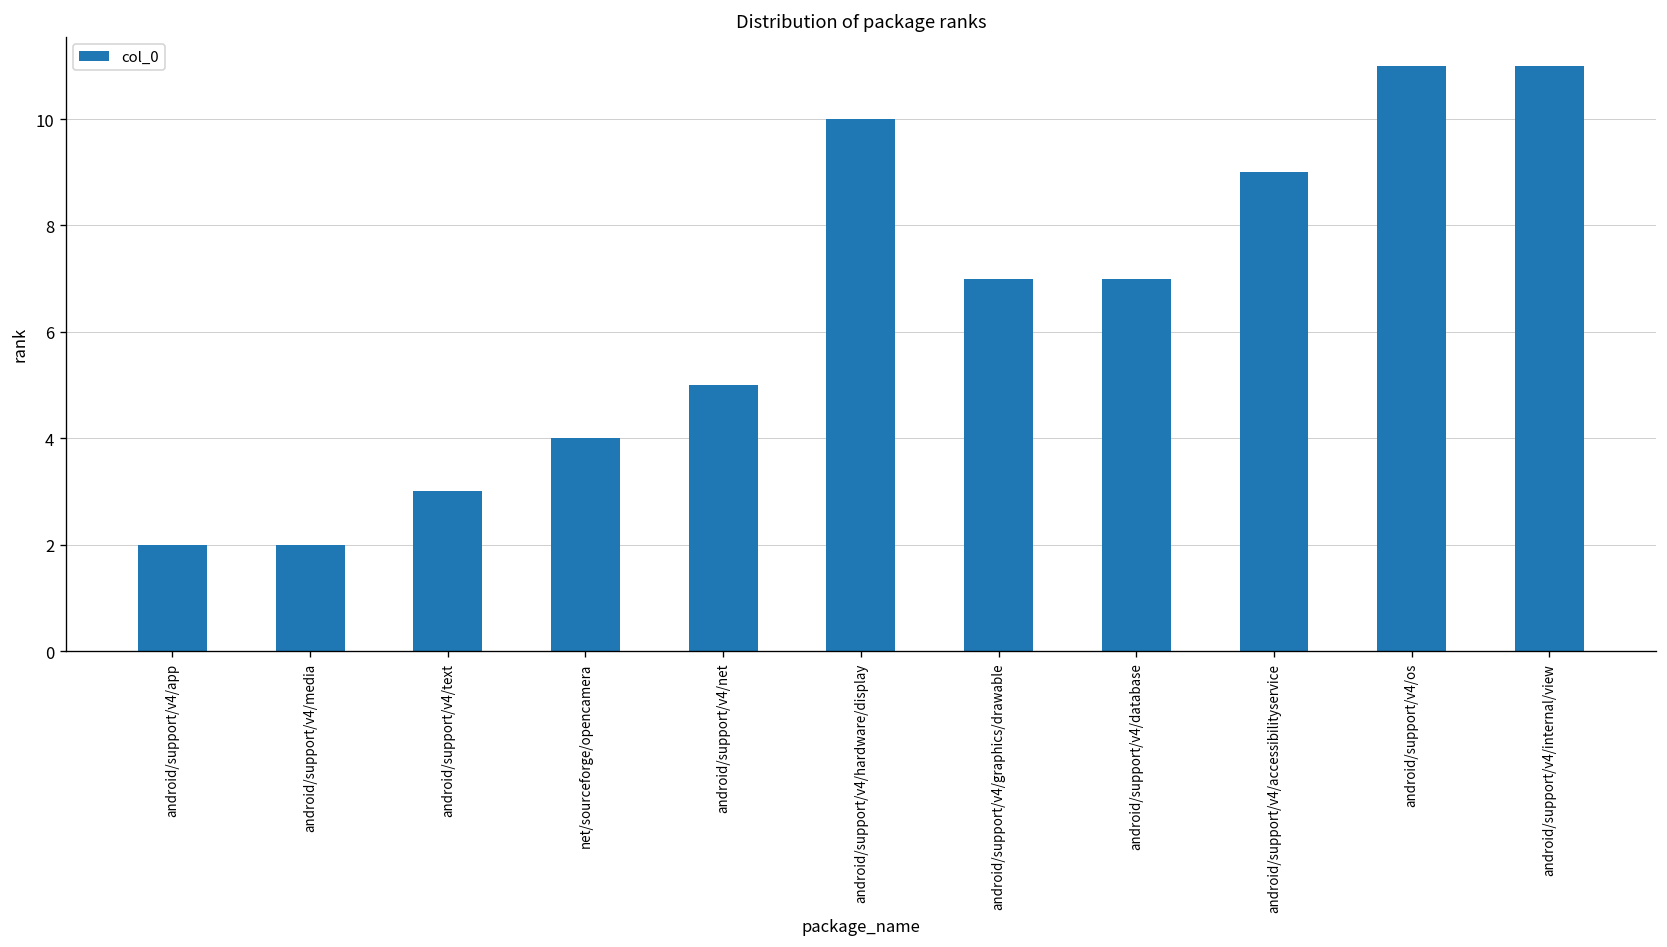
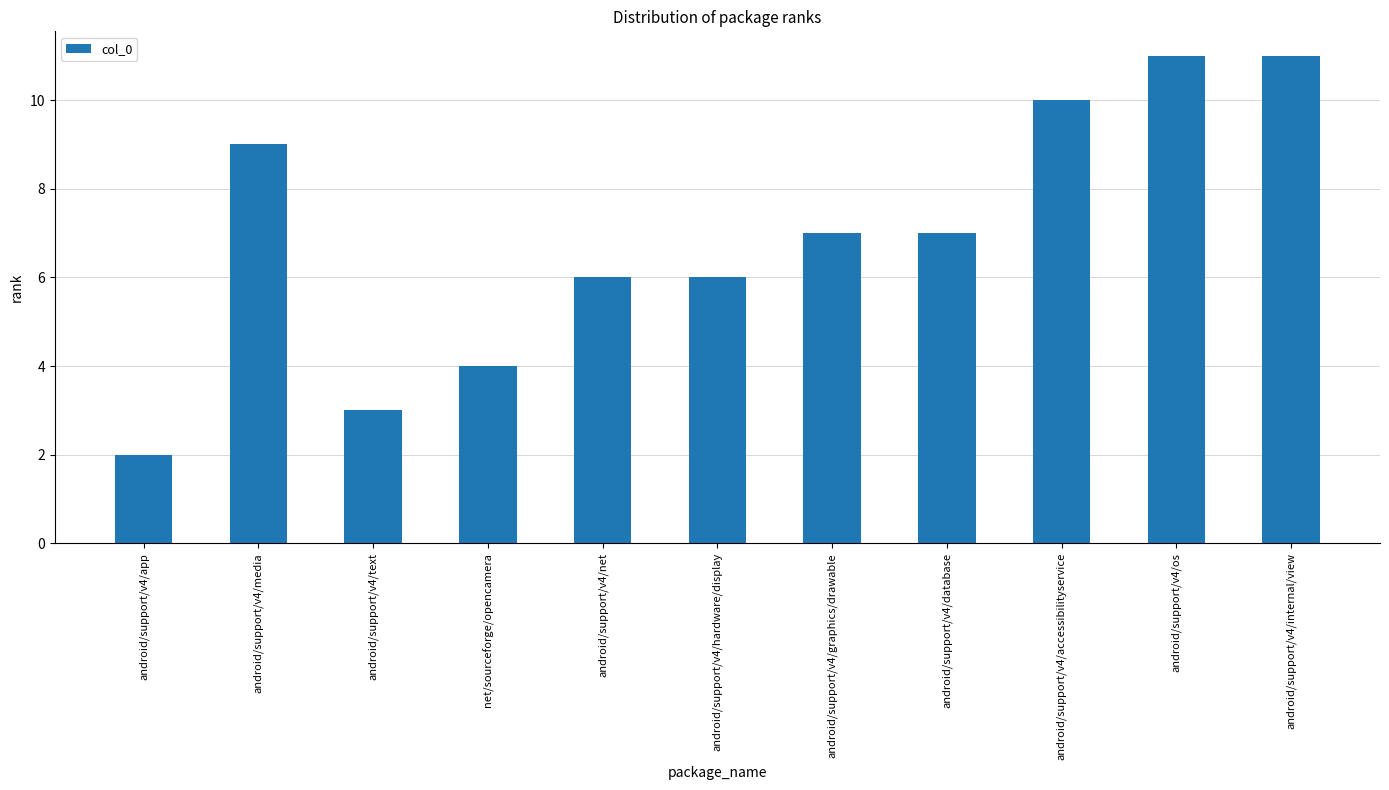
android/support/v4/media: 2 -> 9
android/support/v4/net: 5 -> 6
android/support/v4/hardware/display: 10 -> 6
android/support/v4/accessibilityservice: 9 -> 10
